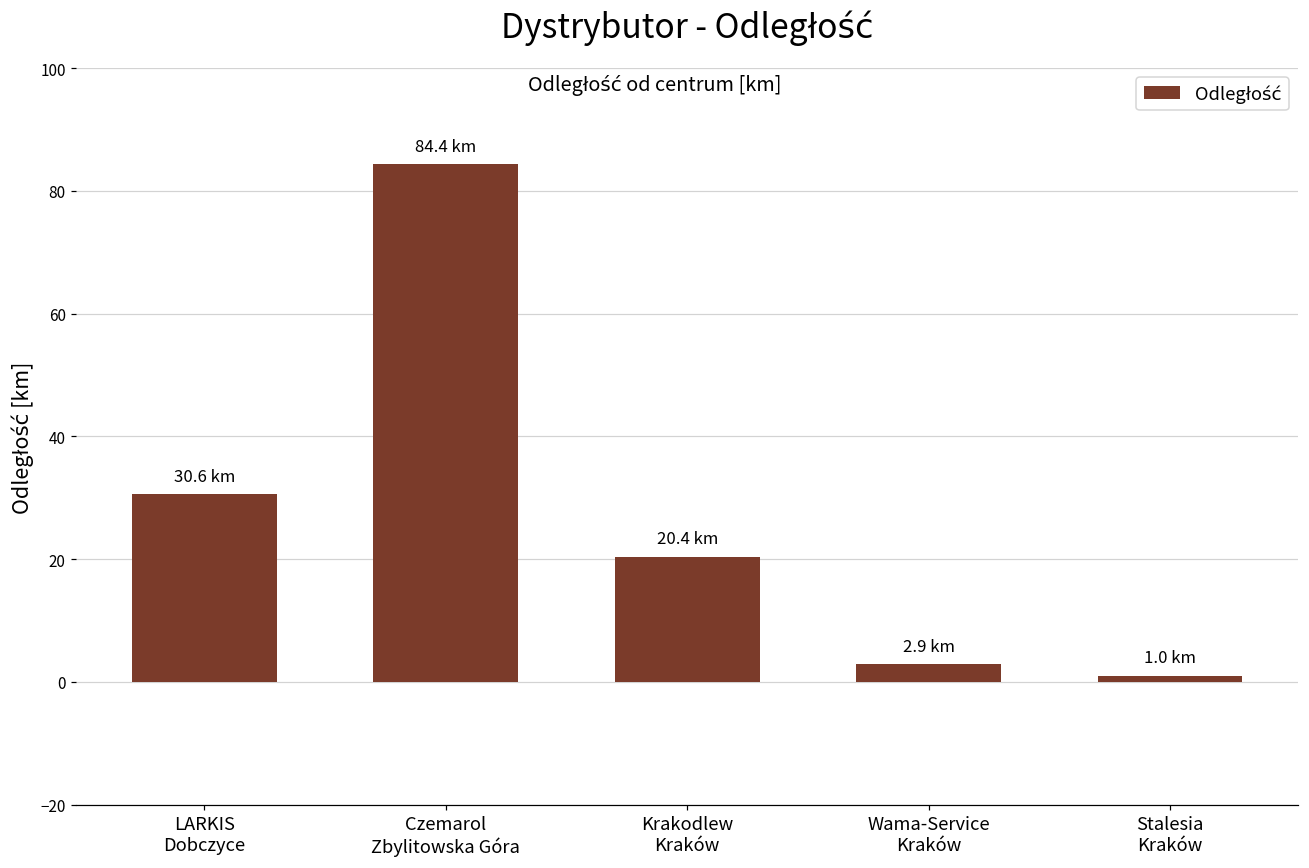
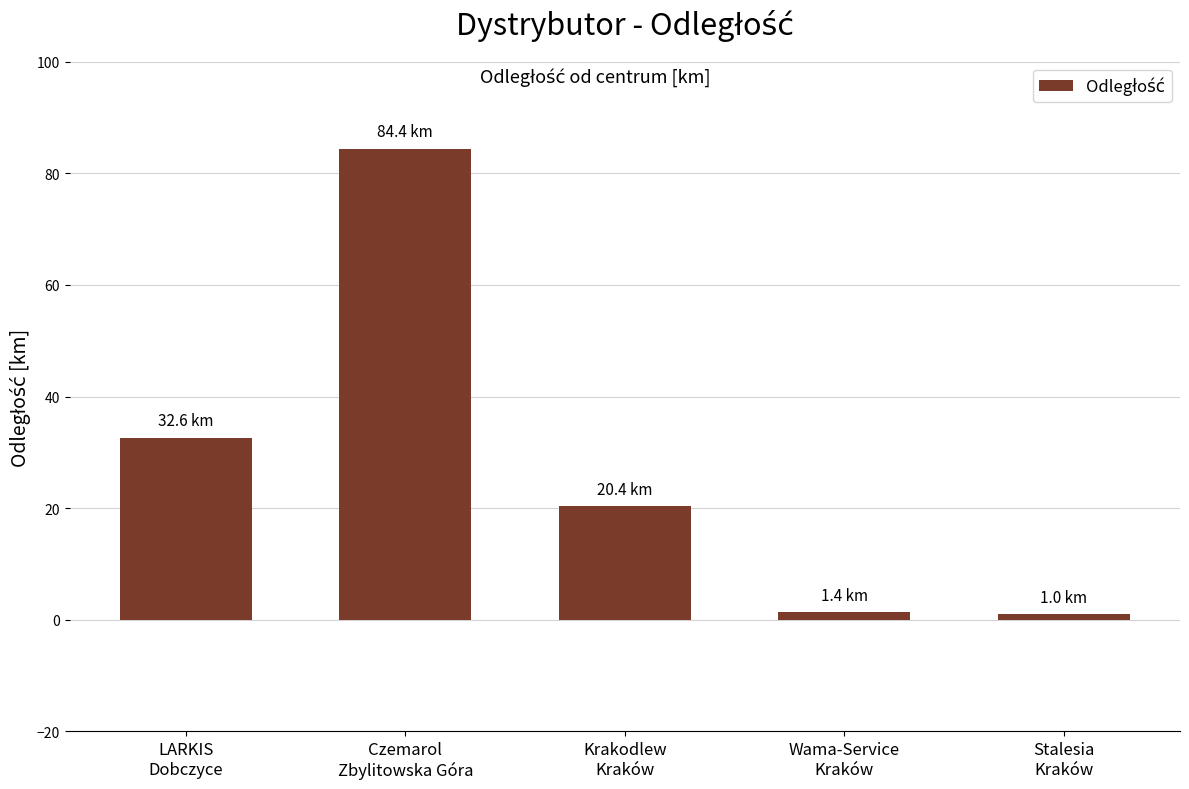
LARKIS Dobczyce: 30.6 -> 32.6
Wama-Service Kraków: 2.9 -> 1.4
